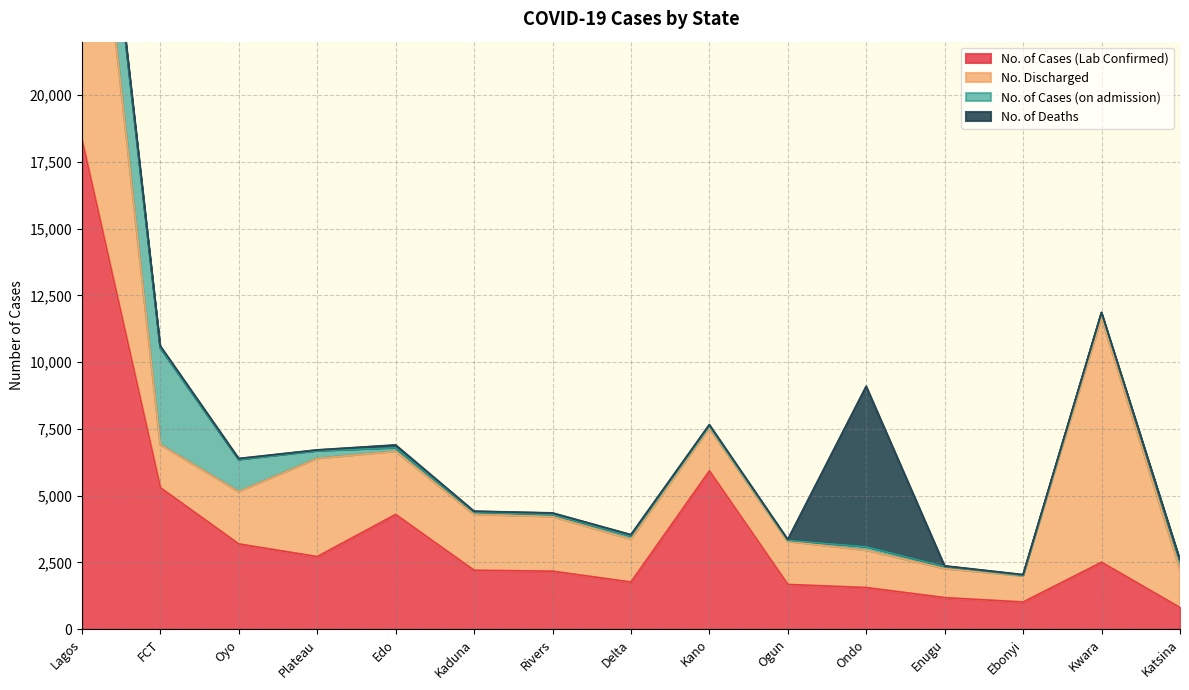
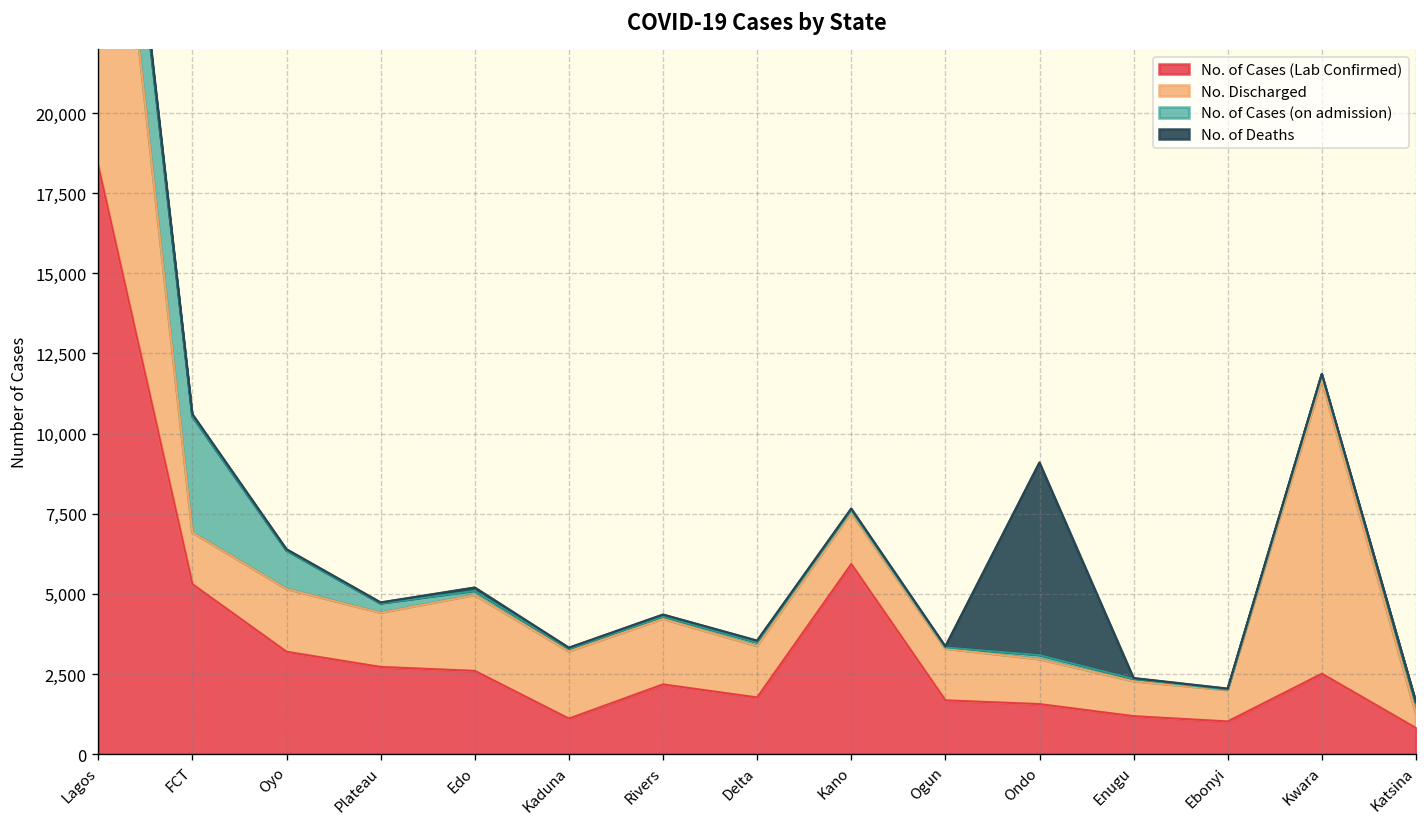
No. Discharged, Plateau: 3,700 -> 1,700
No. of Cases (Lab Confirmed), Edo: 4,300 -> 2,600
No. of Cases (Lab Confirmed), Kaduna: 2,200 -> 1,100
No. Discharged, Katsina: 1,400 -> 500
